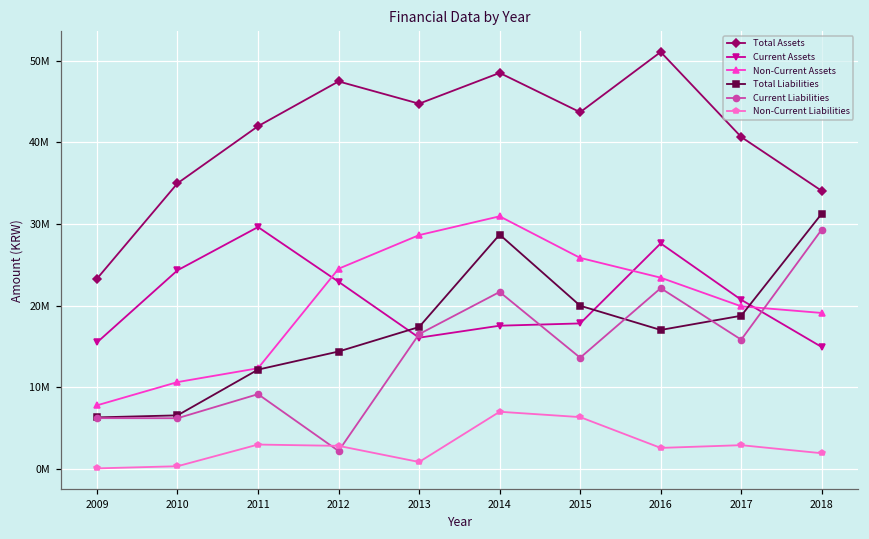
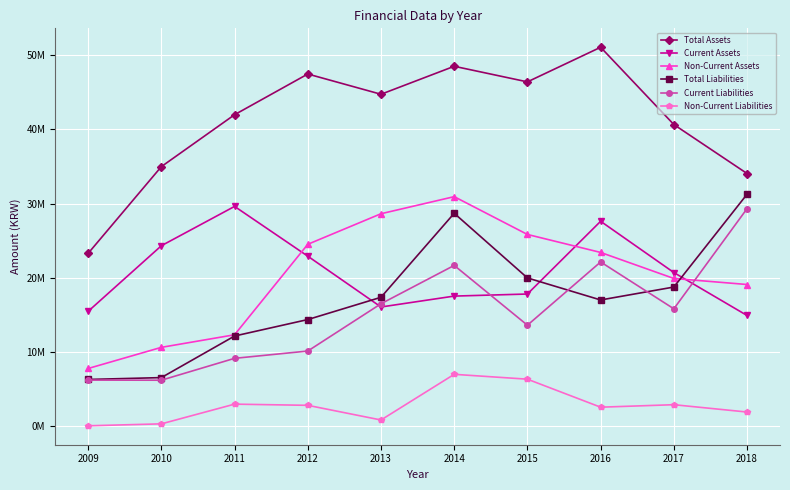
Current Liabilities, 2012: 2000000 -> 10000000
Total Assets, 2015: 44000000 -> 46000000
